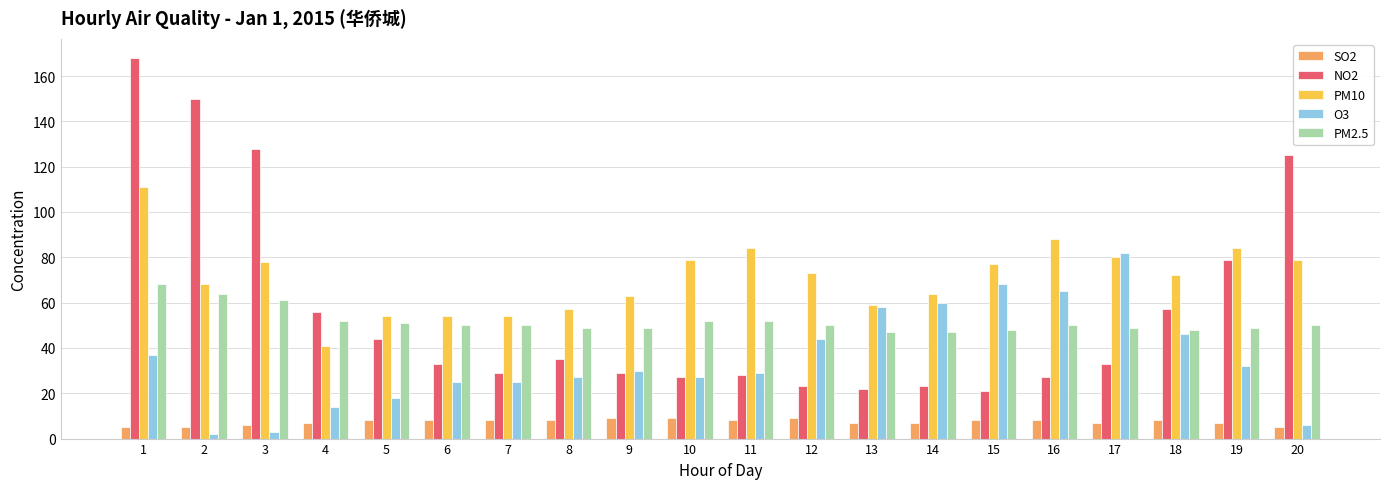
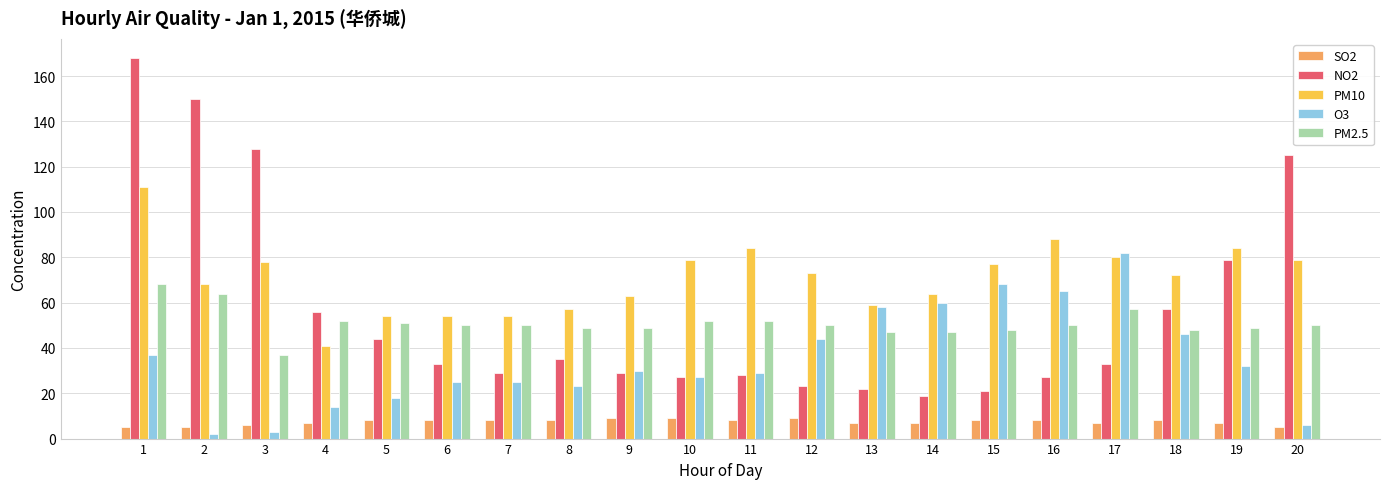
PM2.5, 3: 61 -> 37
O3, 8: 27 -> 23
NO2, 14: 23 -> 19
PM2.5, 17: 49 -> 57
